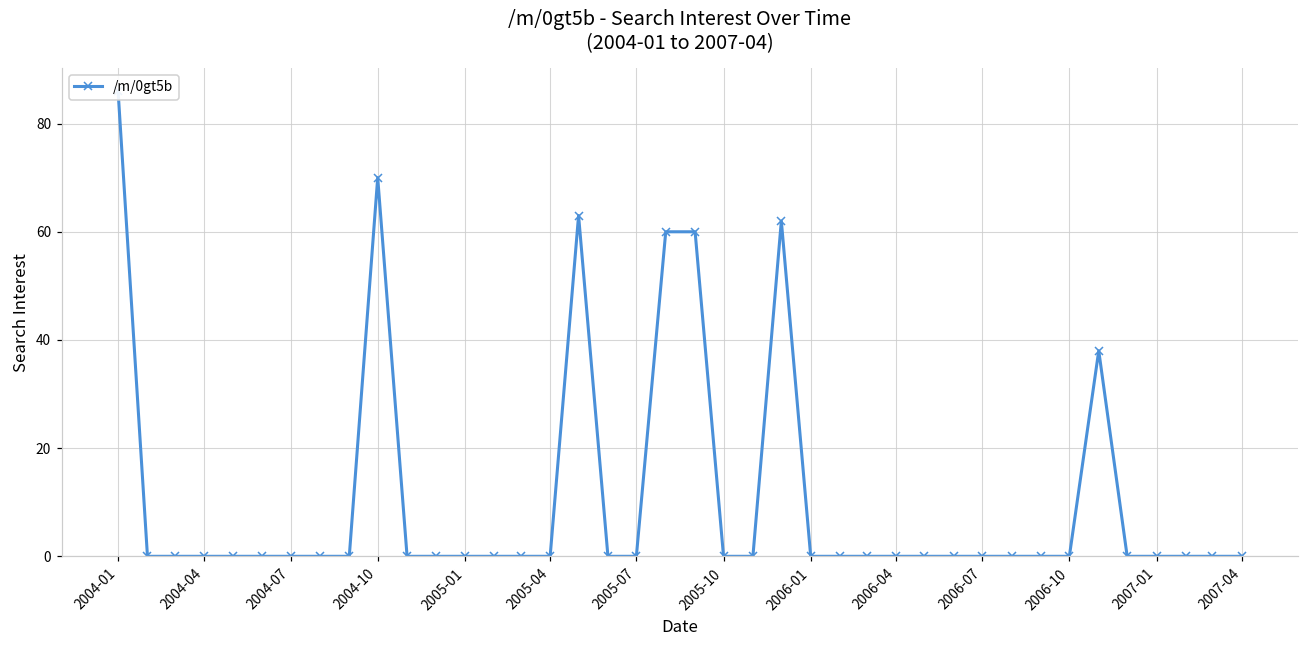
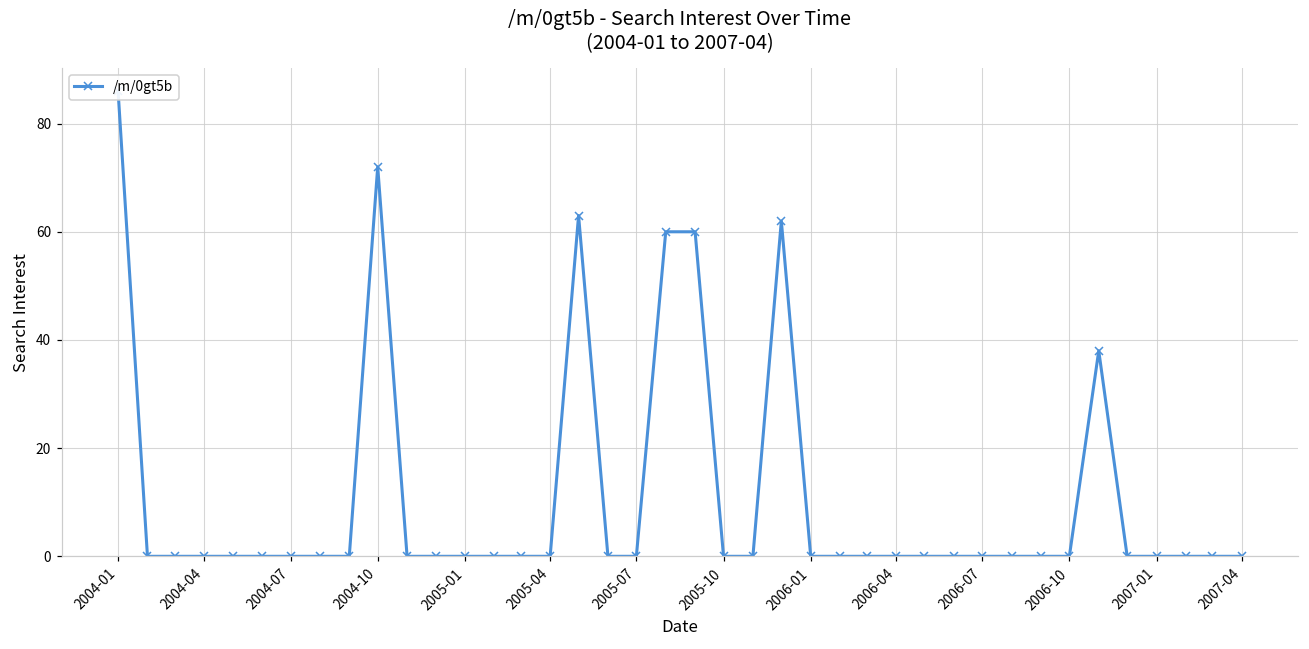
2004-10: 70 -> 72
